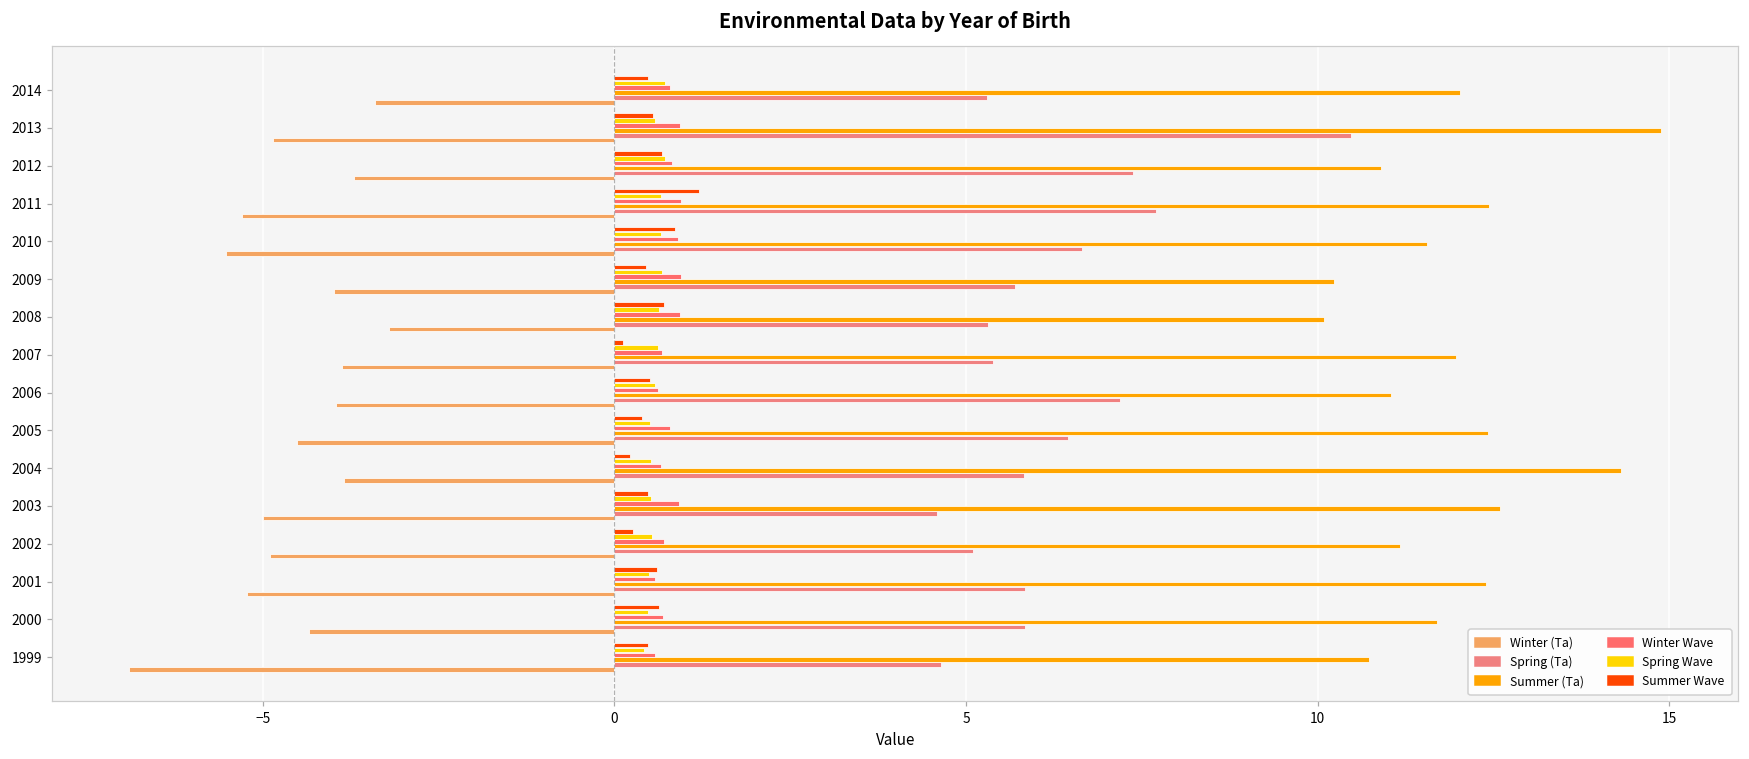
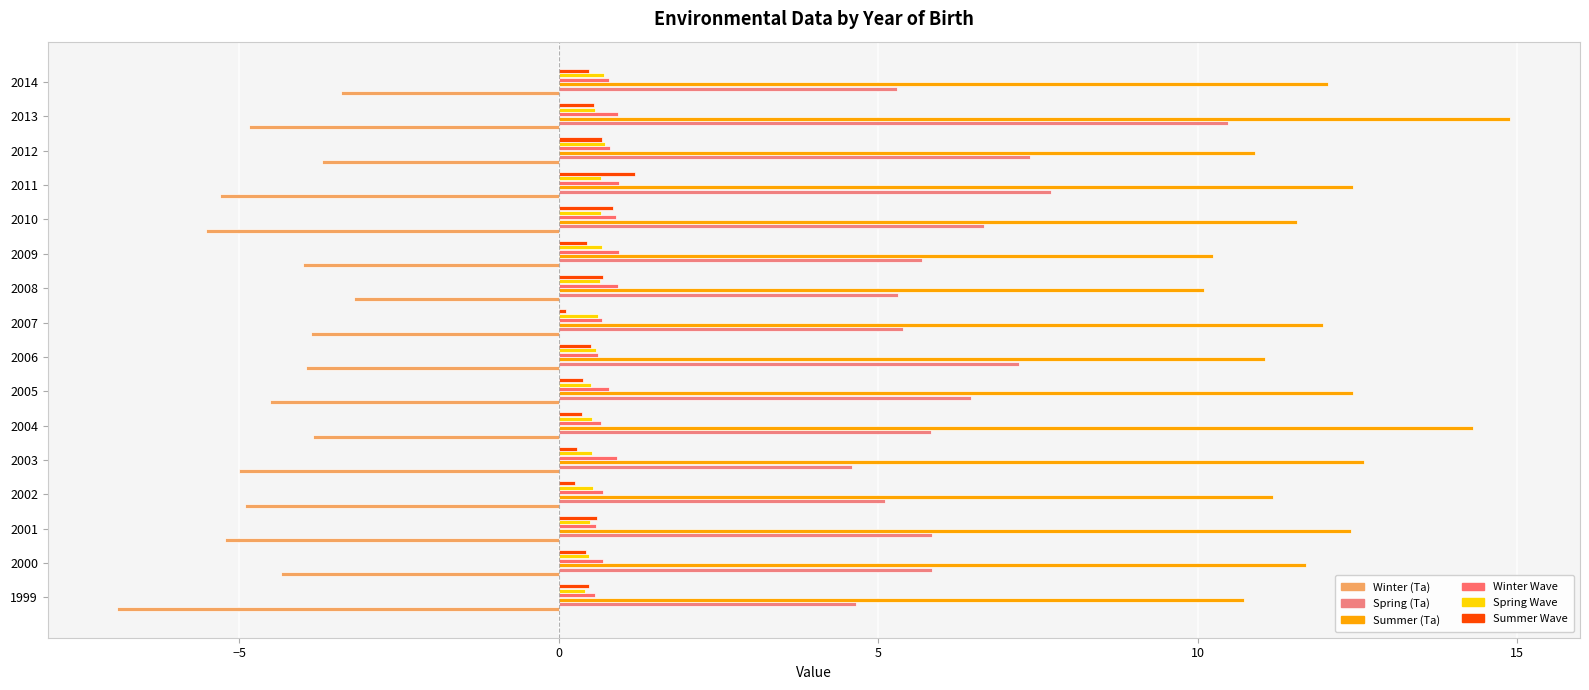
Summer Wave, 2004: 0.2 -> 0.4
Summer Wave, 2003: 0.5 -> 0.3
Summer Wave, 2000: 0.6 -> 0.4
